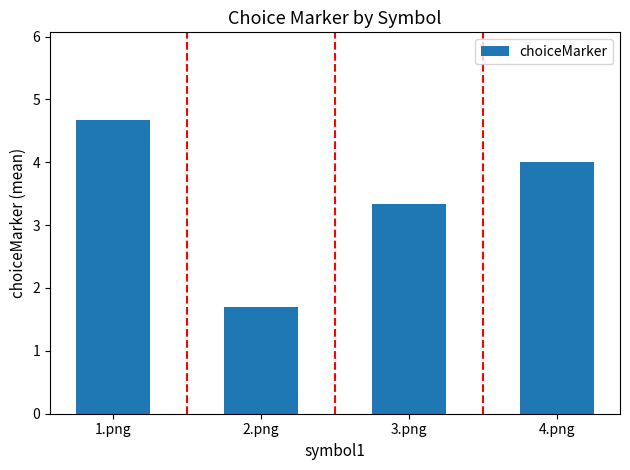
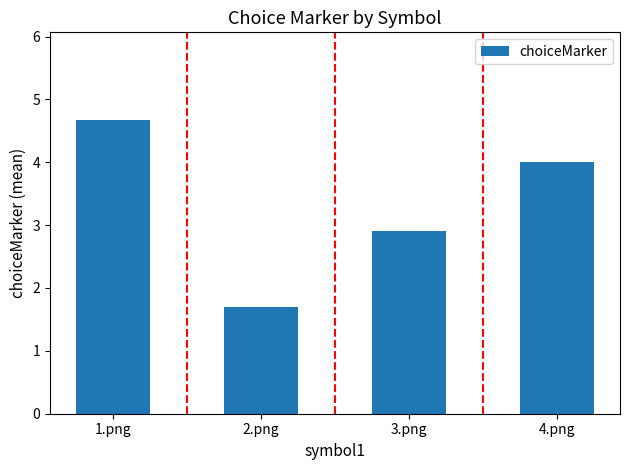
3.png: 3.3 -> 2.9
